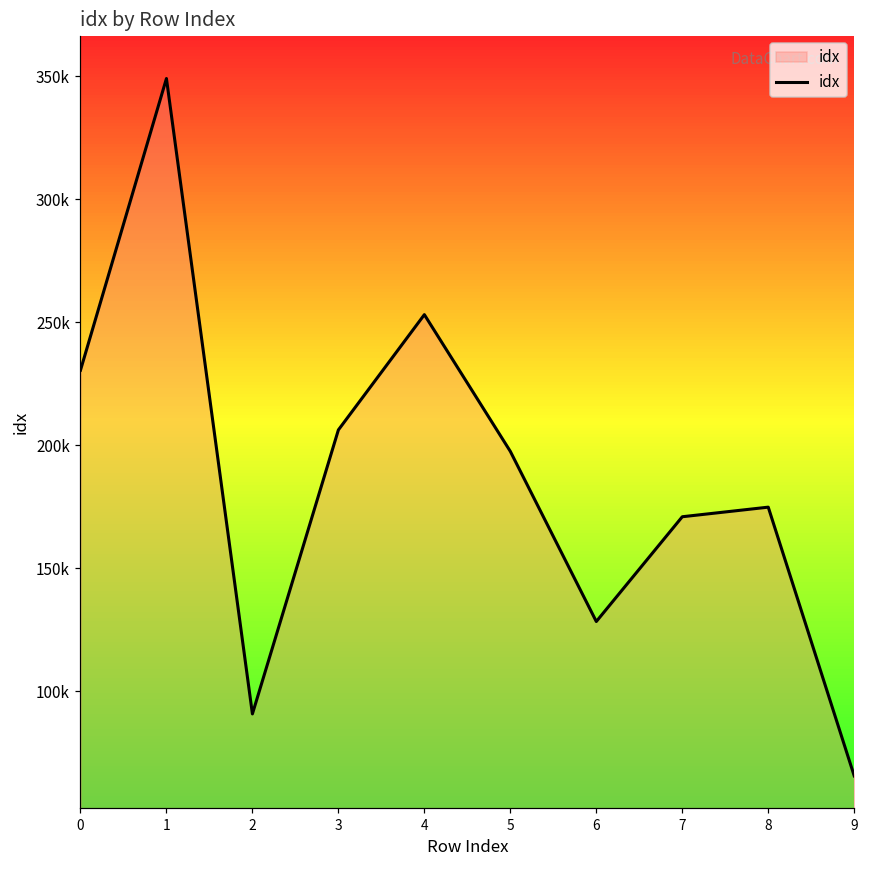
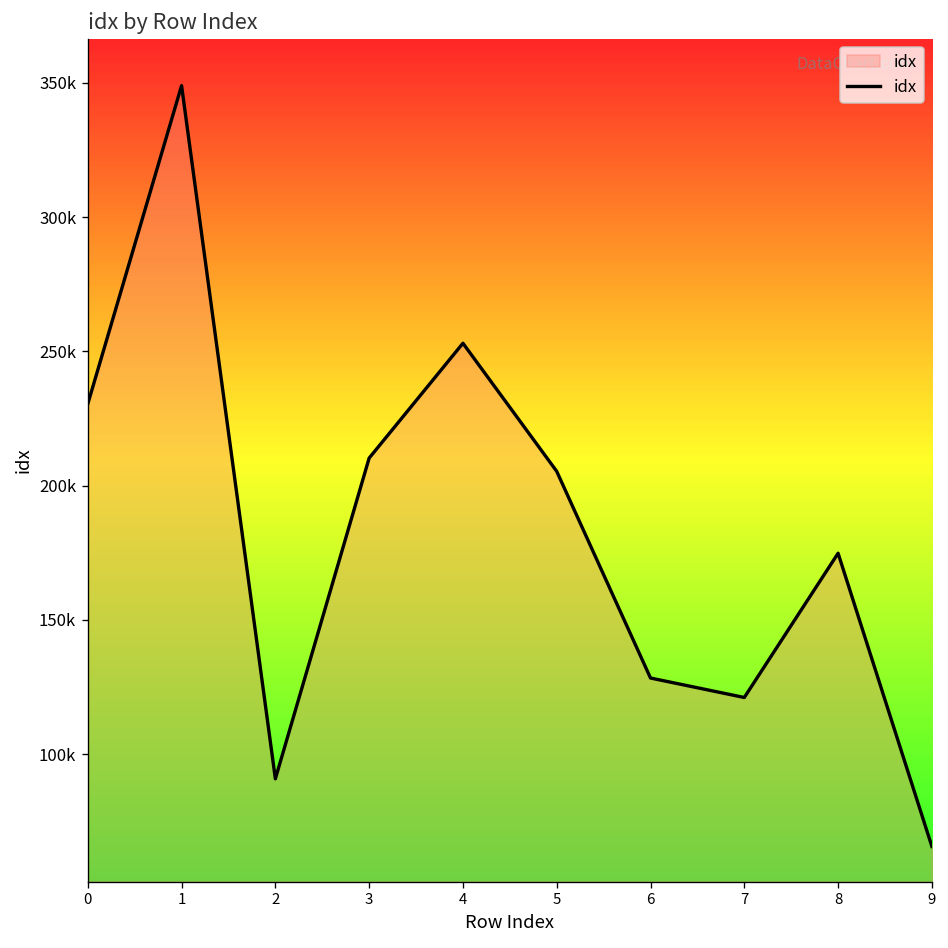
3: 206000 -> 210000
5: 197000 -> 205000
7: 171000 -> 121000
